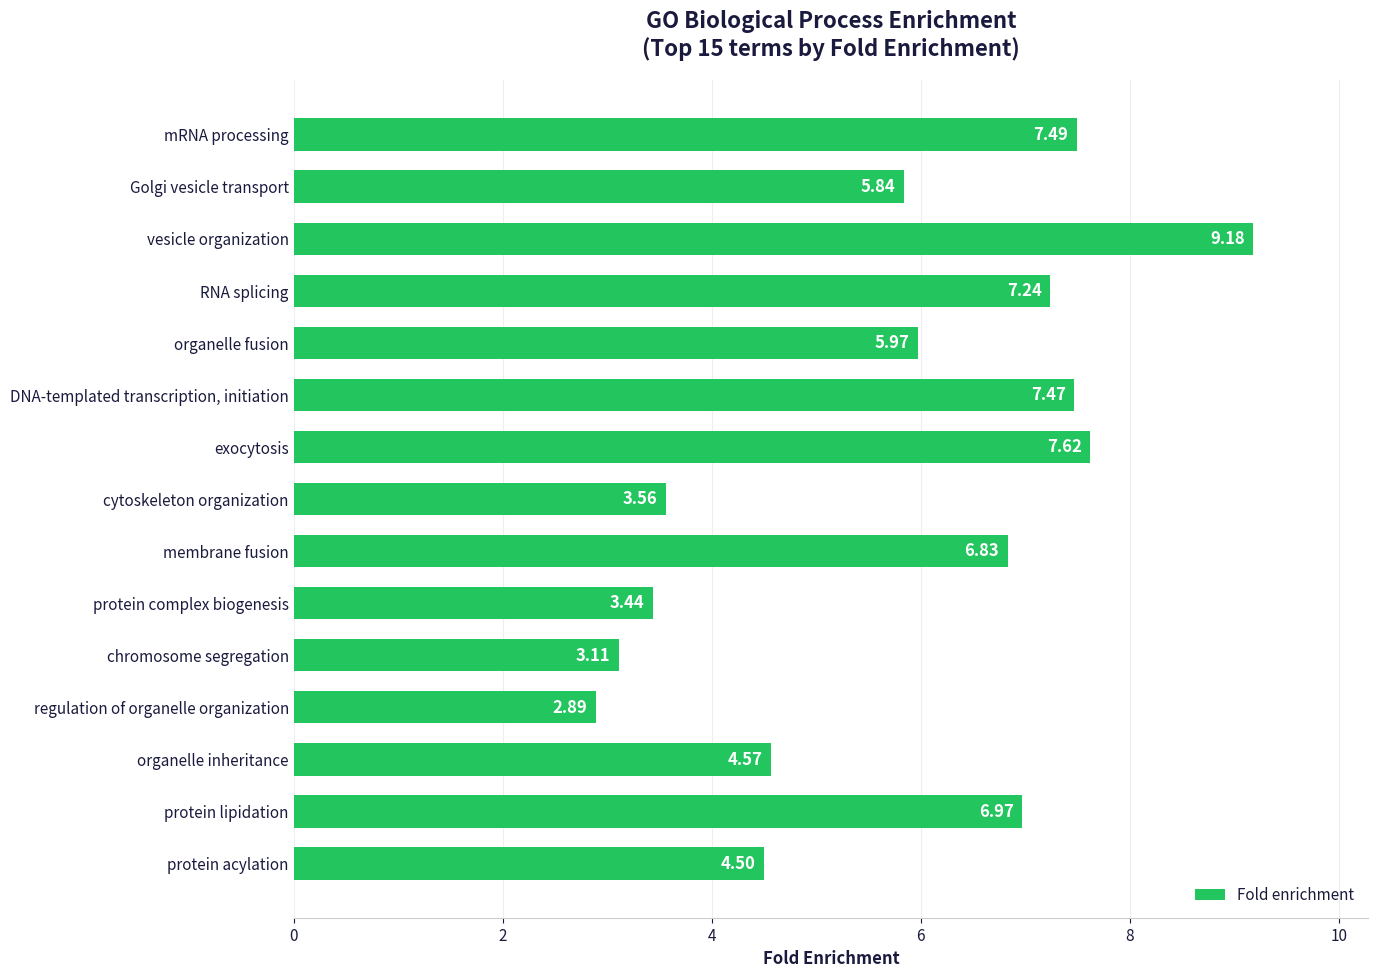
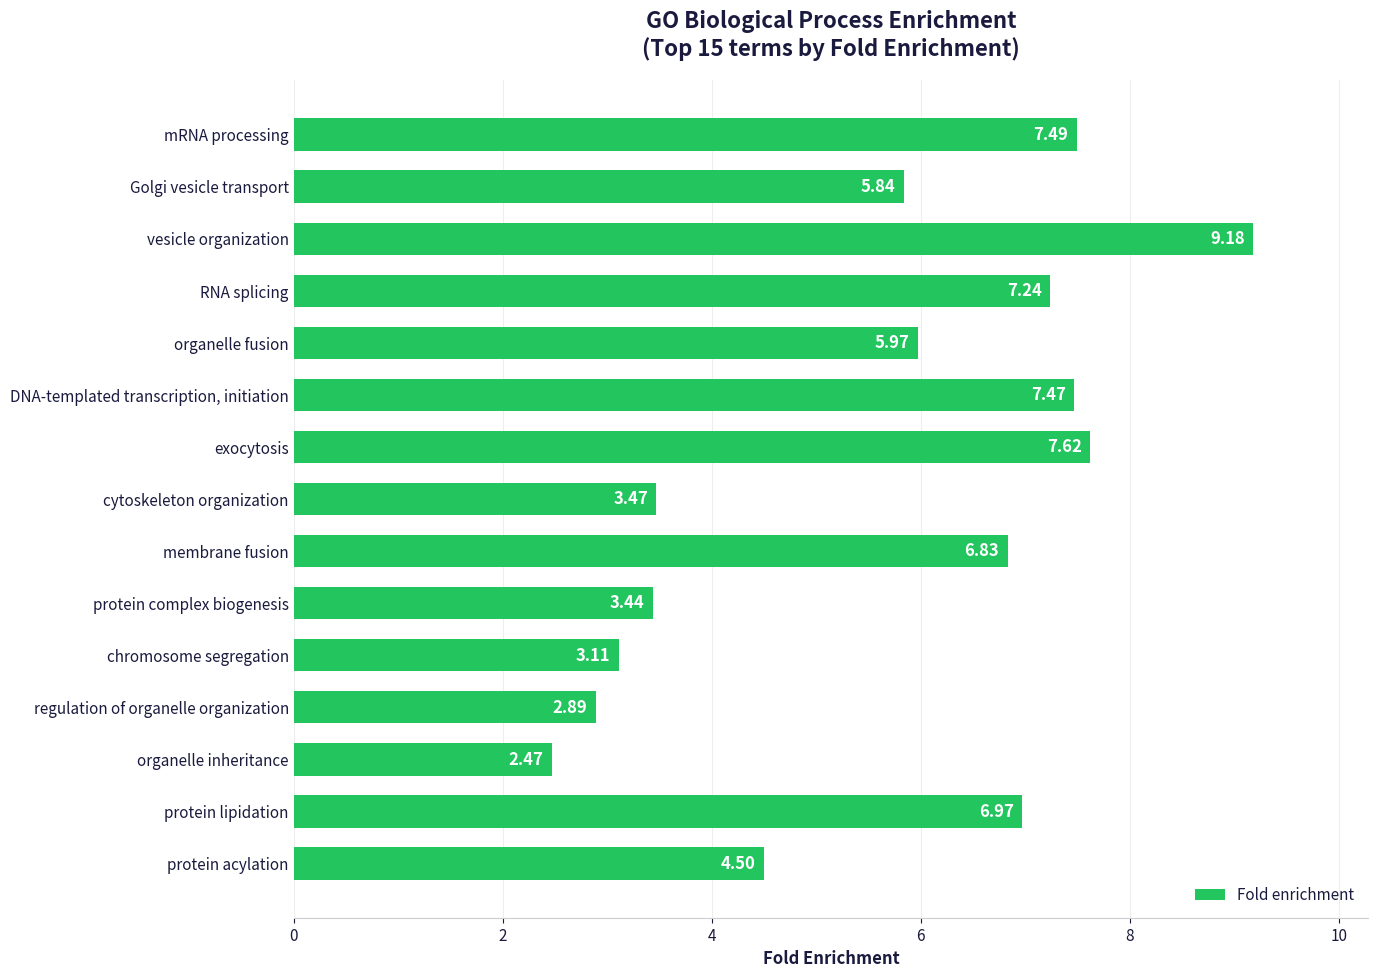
cytoskeleton organization: 3.56 -> 3.47
organelle inheritance: 4.57 -> 2.47
